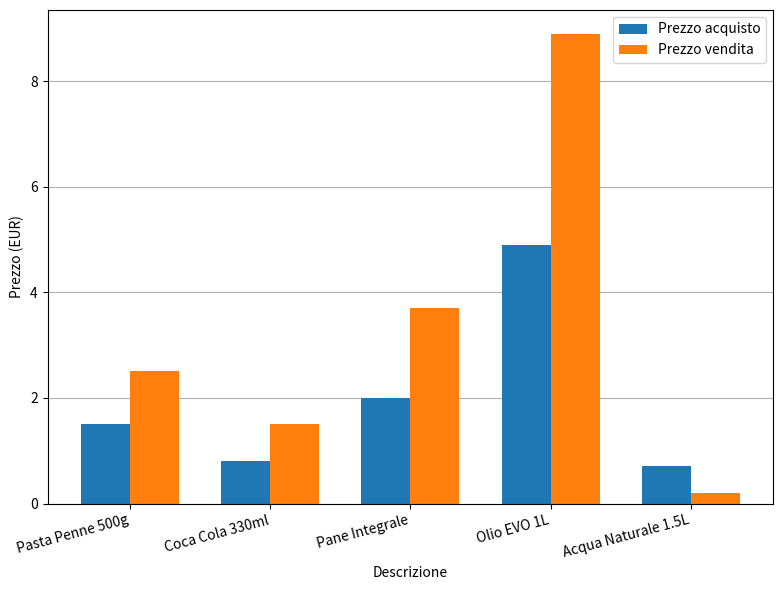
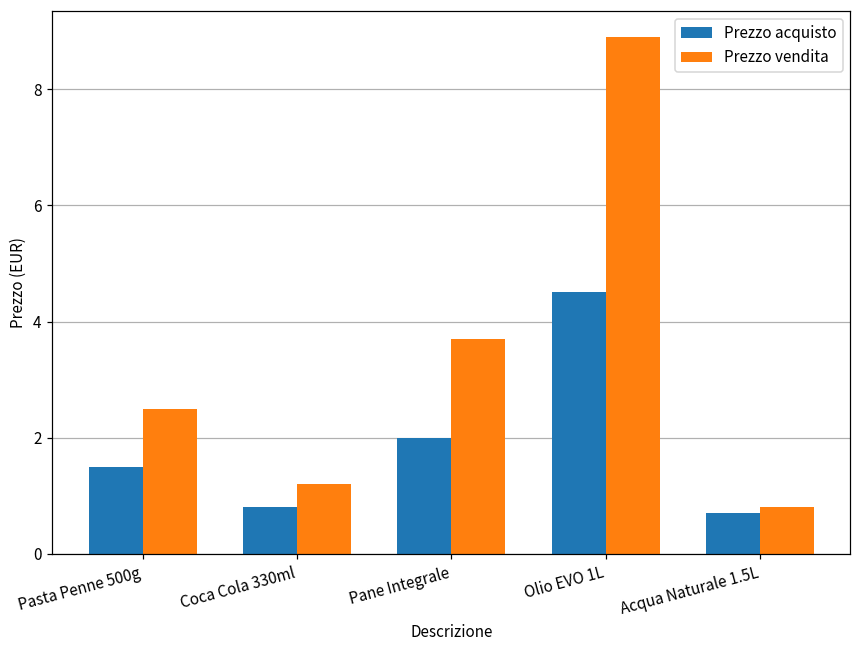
Prezzo vendita, Coca Cola 330ml: 1.5 -> 1.2
Prezzo acquisto, Olio EVO 1L: 4.9 -> 4.5
Prezzo vendita, Acqua Naturale 1.5L: 0.2 -> 0.8
